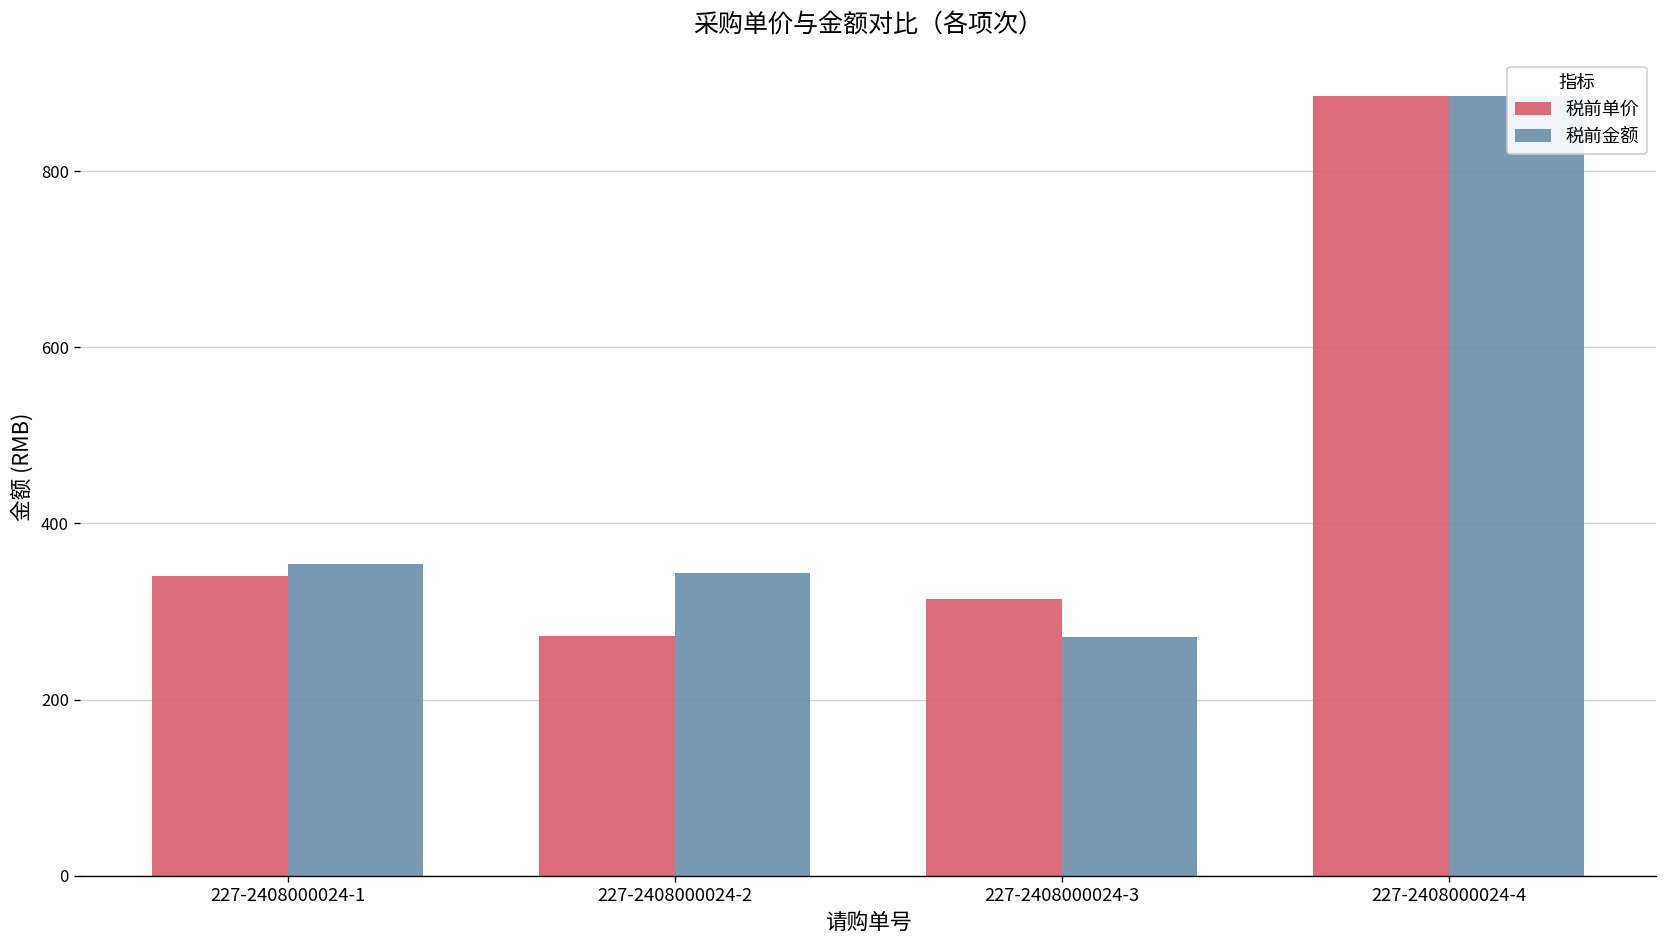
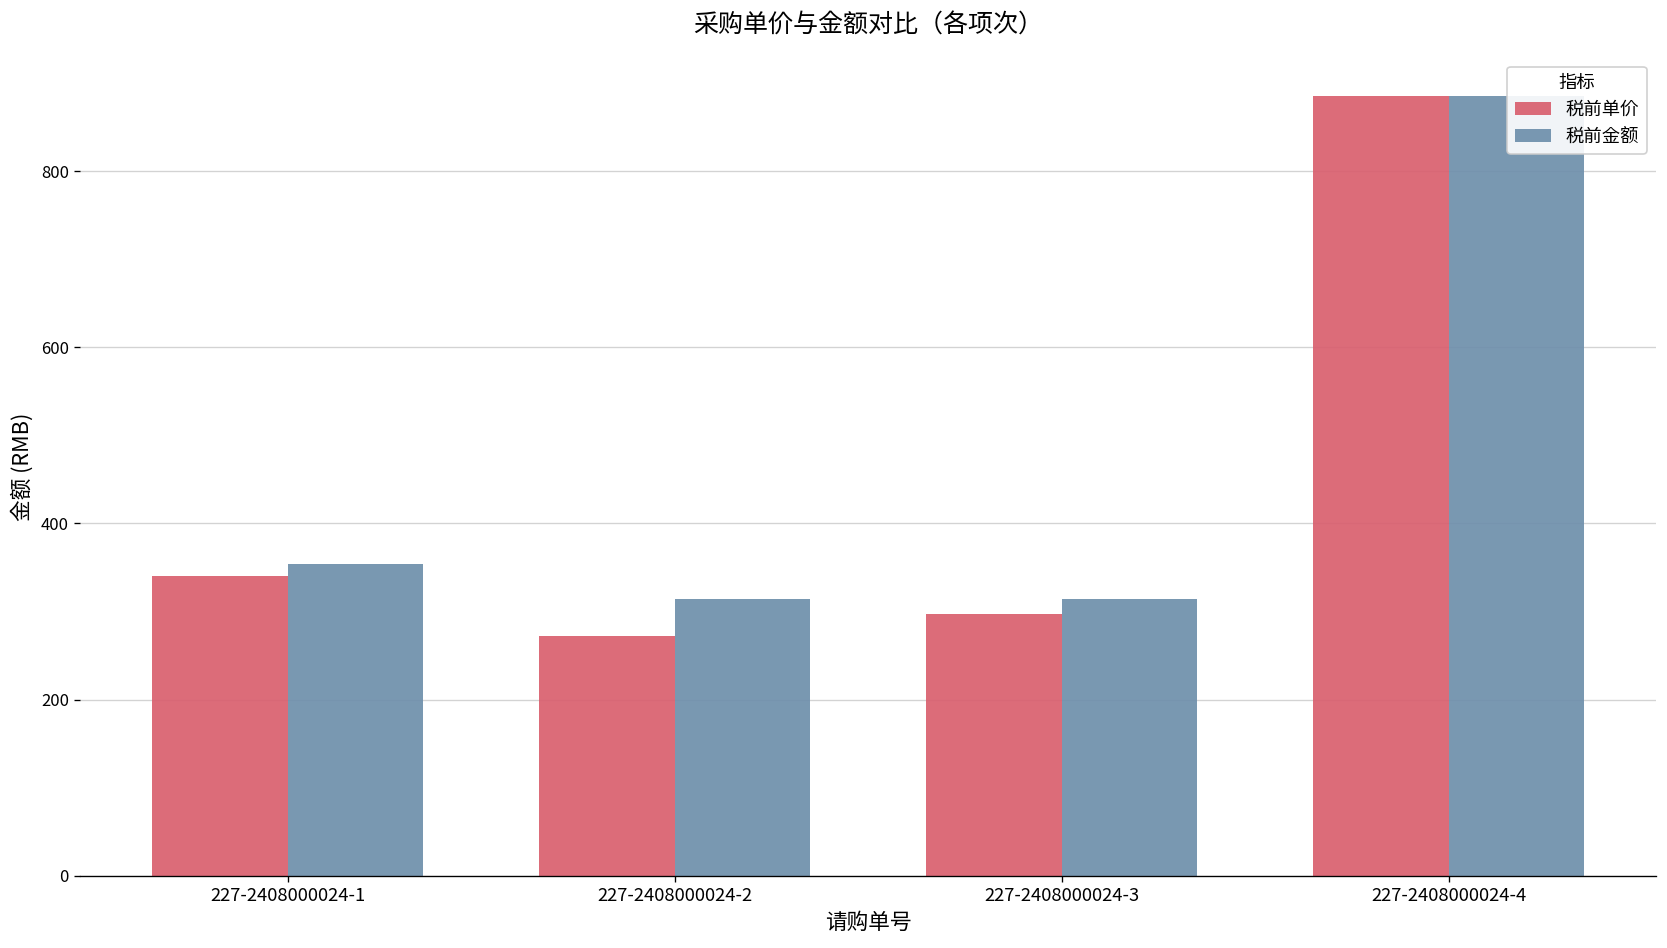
税前金额, 227-2408000024-2: 340 -> 310
税前单价, 227-2408000024-3: 310 -> 300
税前金额, 227-2408000024-3: 270 -> 310
